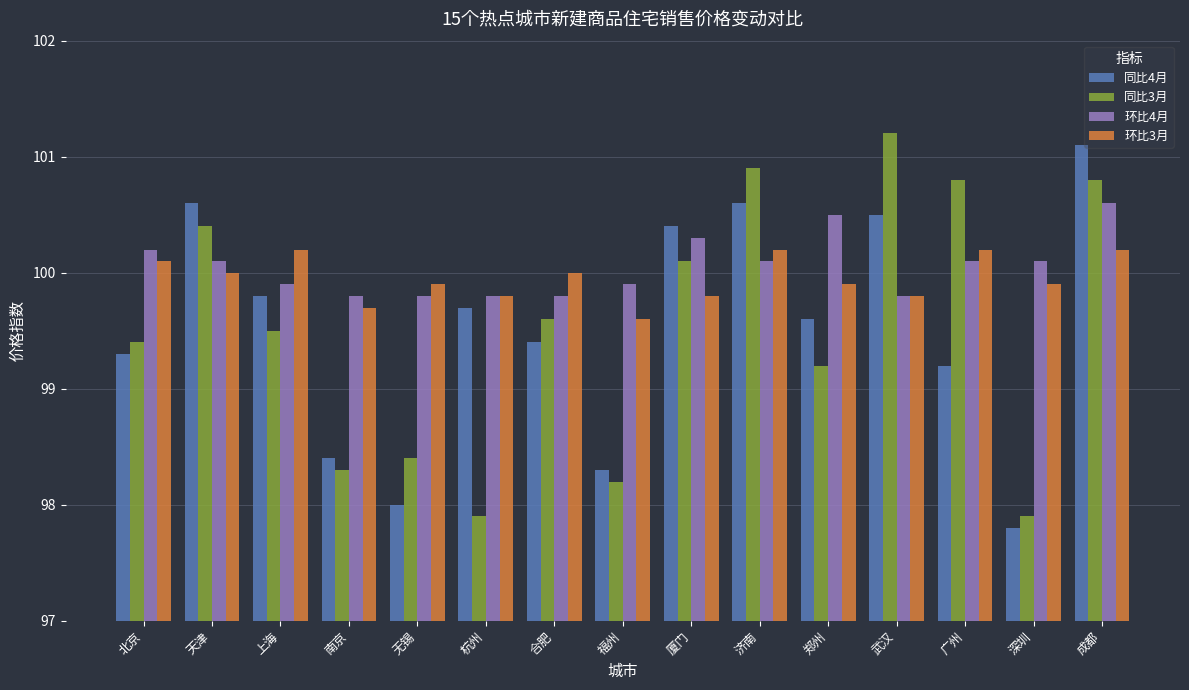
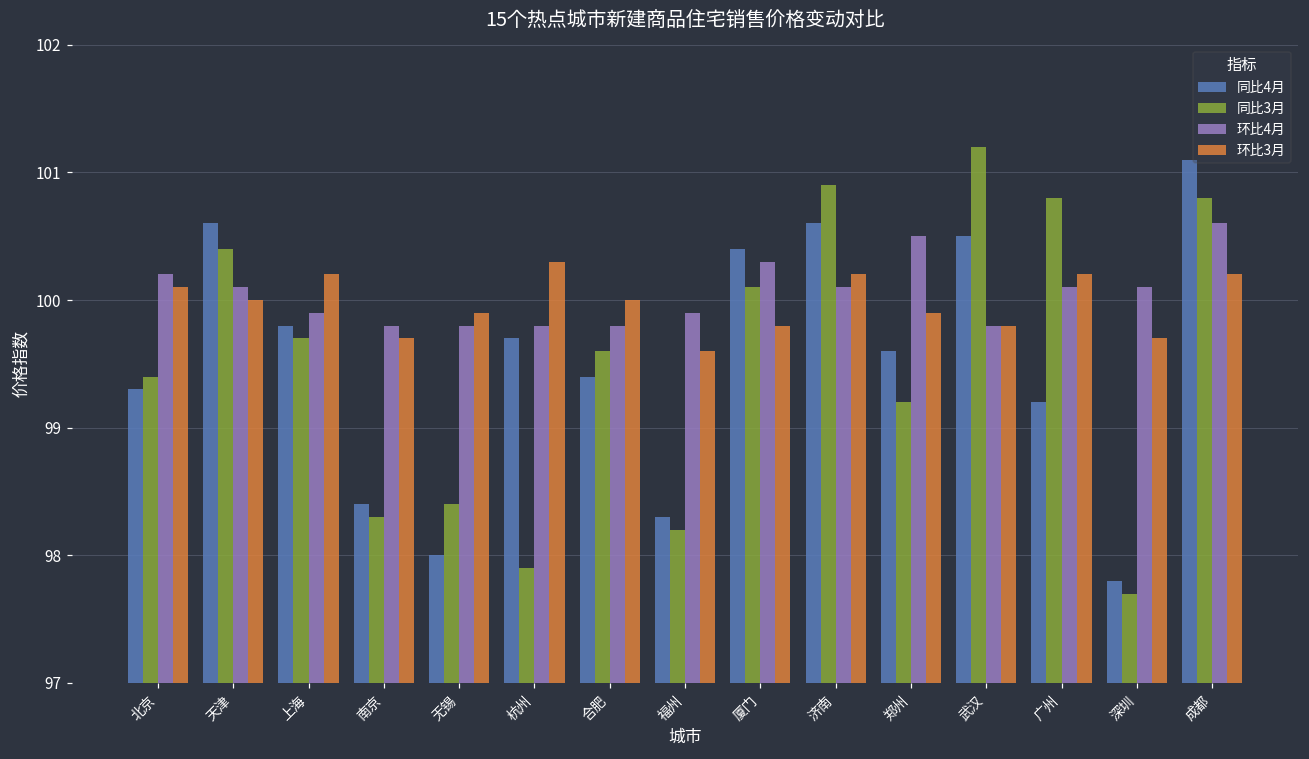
同比3月, 上海: 99.5 -> 99.7
环比3月, 杭州: 99.8 -> 100.3
同比3月, 深圳: 97.9 -> 97.7
环比3月, 深圳: 99.9 -> 99.7
